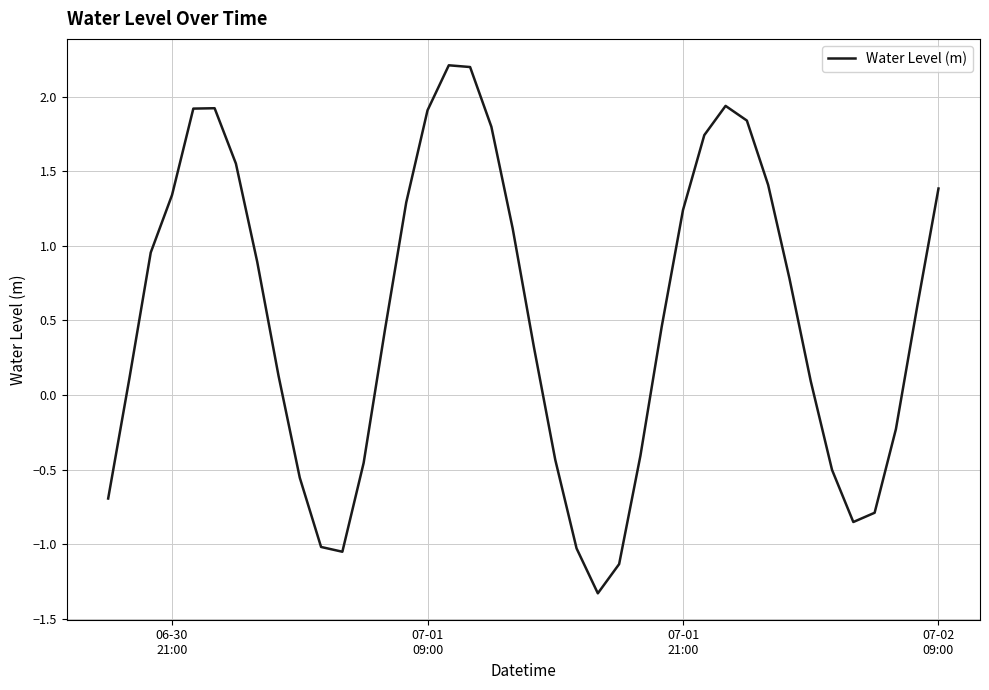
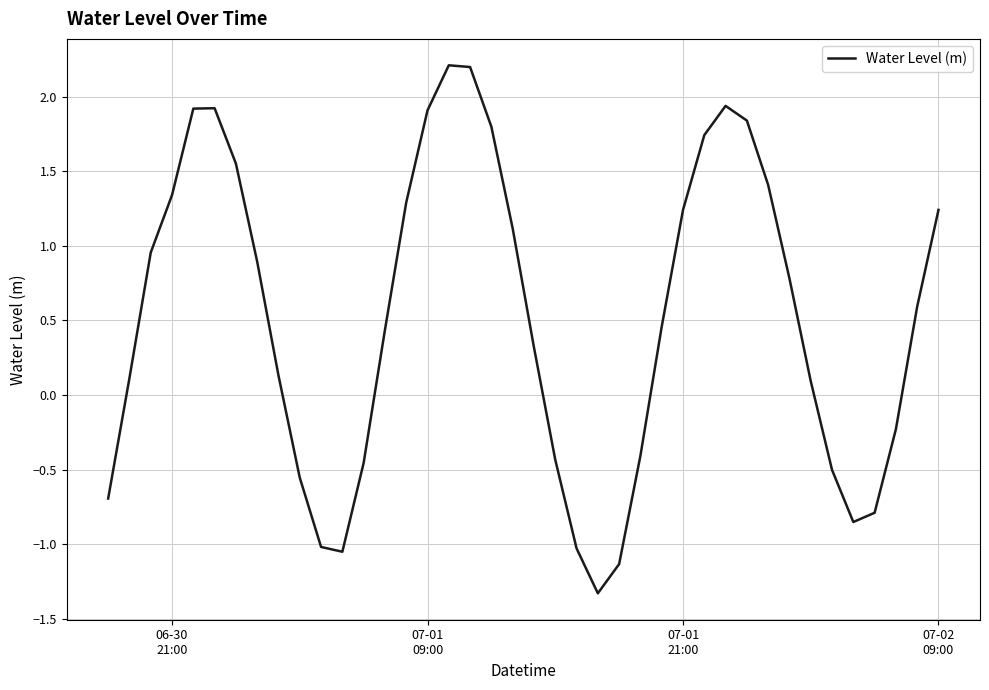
07-02 09:00: 1.39 -> 1.24
